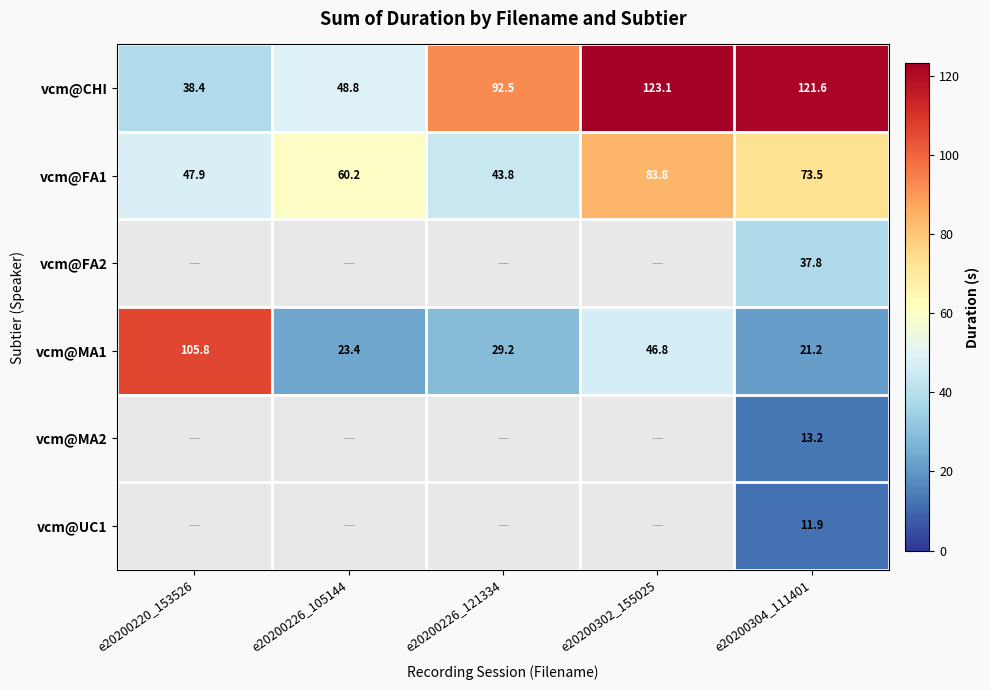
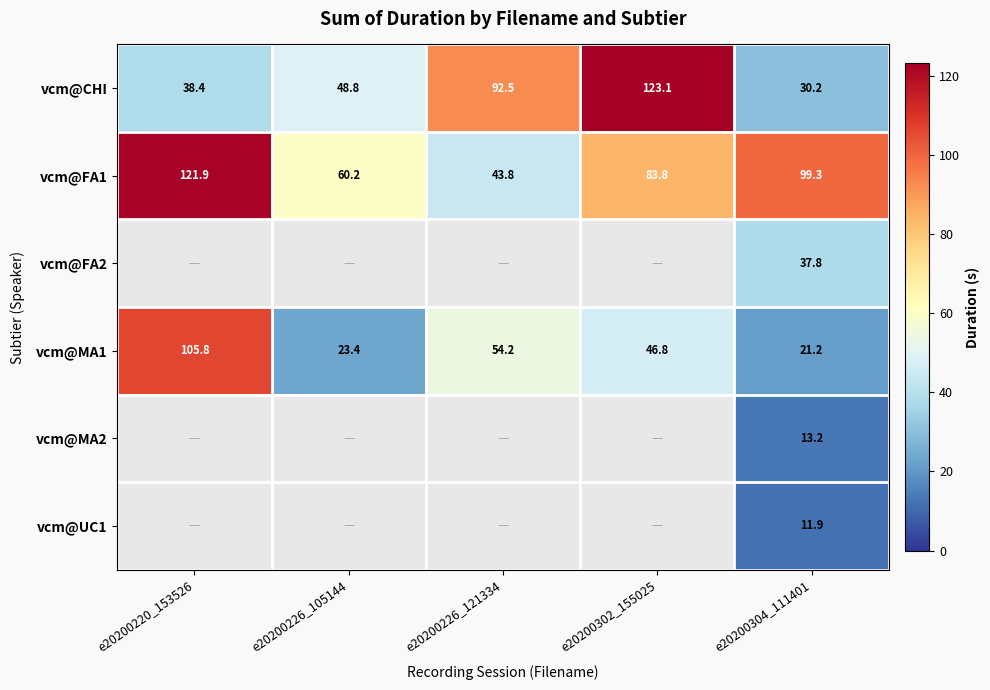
vcm@CHI, e20200304_111401: 121.6 -> 30.2
vcm@FA1, e20200220_153526: 47.9 -> 121.9
vcm@FA1, e20200304_111401: 73.5 -> 99.3
vcm@MA1, e20200226_121334: 29.2 -> 54.2
